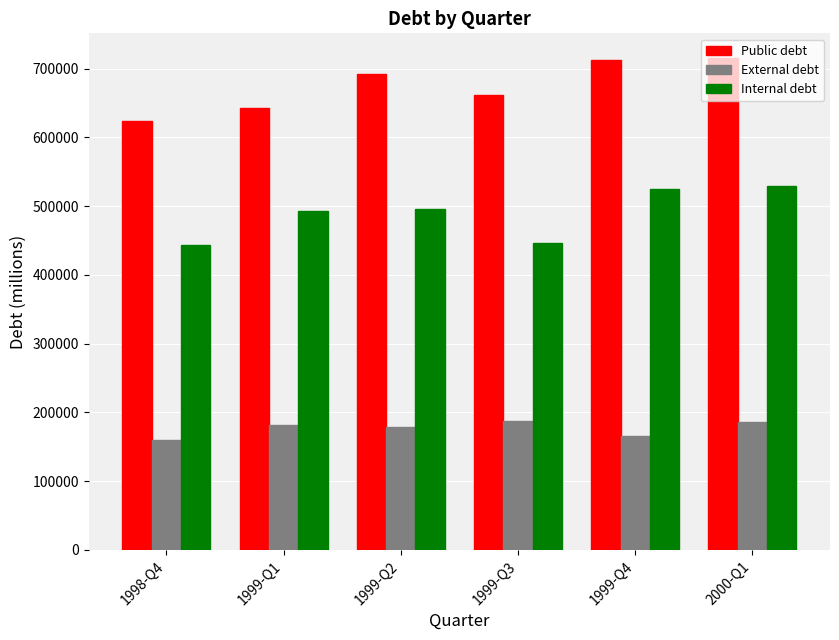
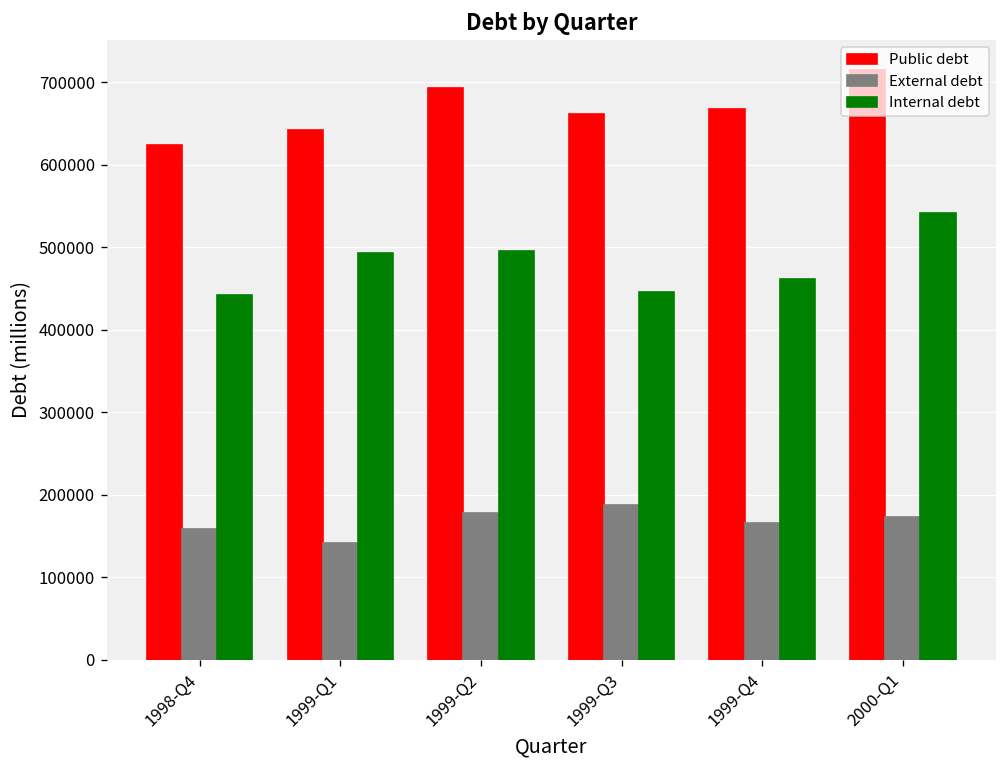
External debt, 1999-Q1: 180000 -> 140000
Public debt, 1999-Q4: 710000 -> 670000
Internal debt, 1999-Q4: 520000 -> 460000
External debt, 2000-Q1: 190000 -> 170000
Internal debt, 2000-Q1: 530000 -> 540000
